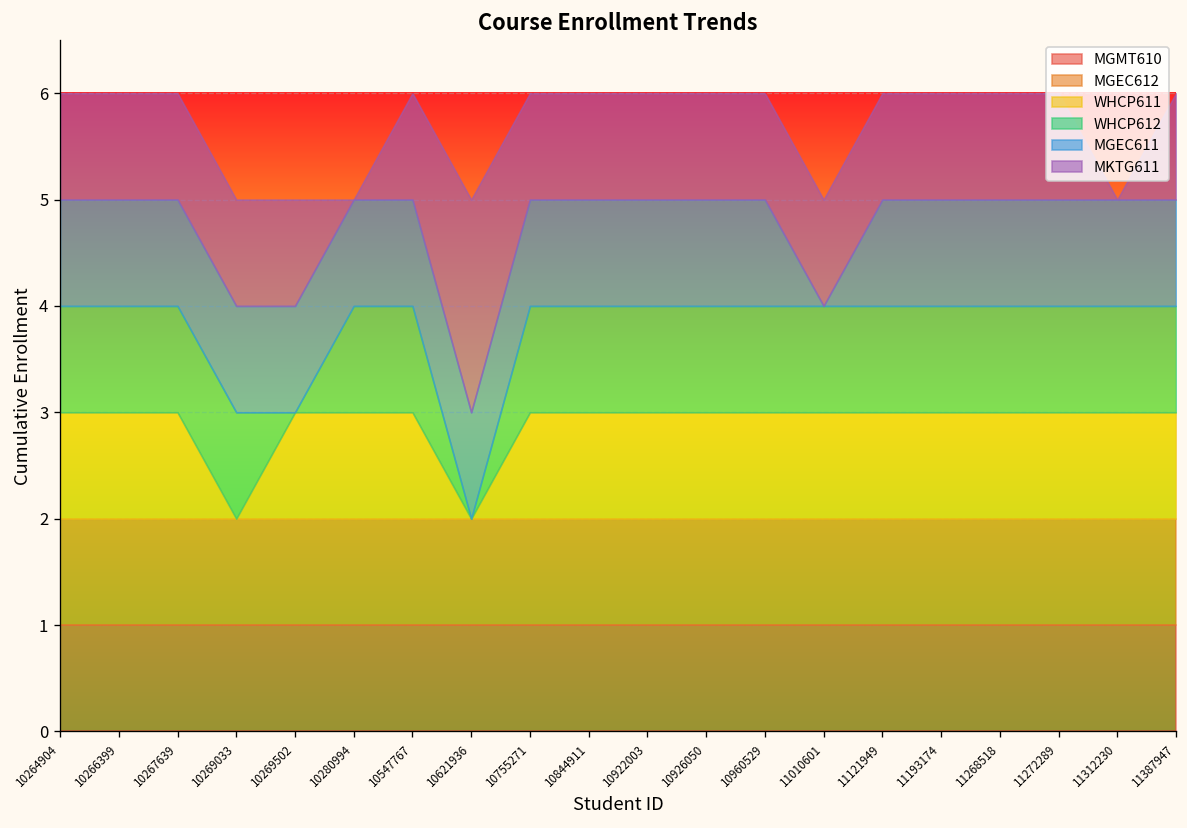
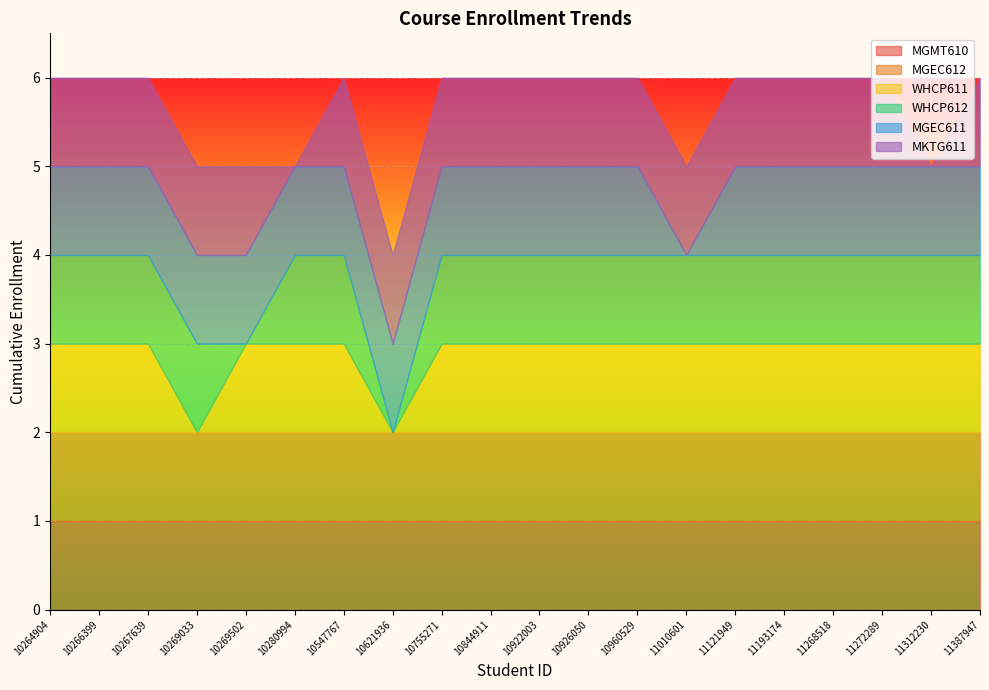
MKTG611, 10621936: 2 -> 1
